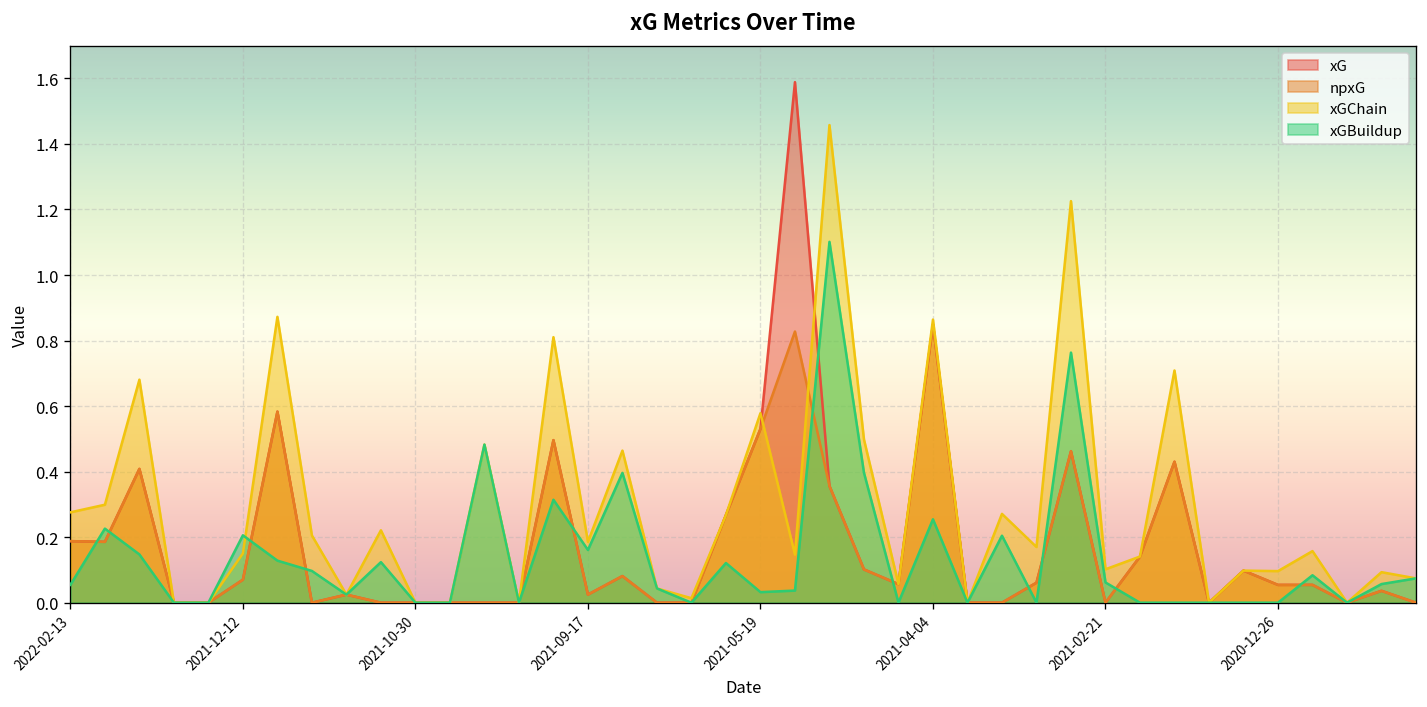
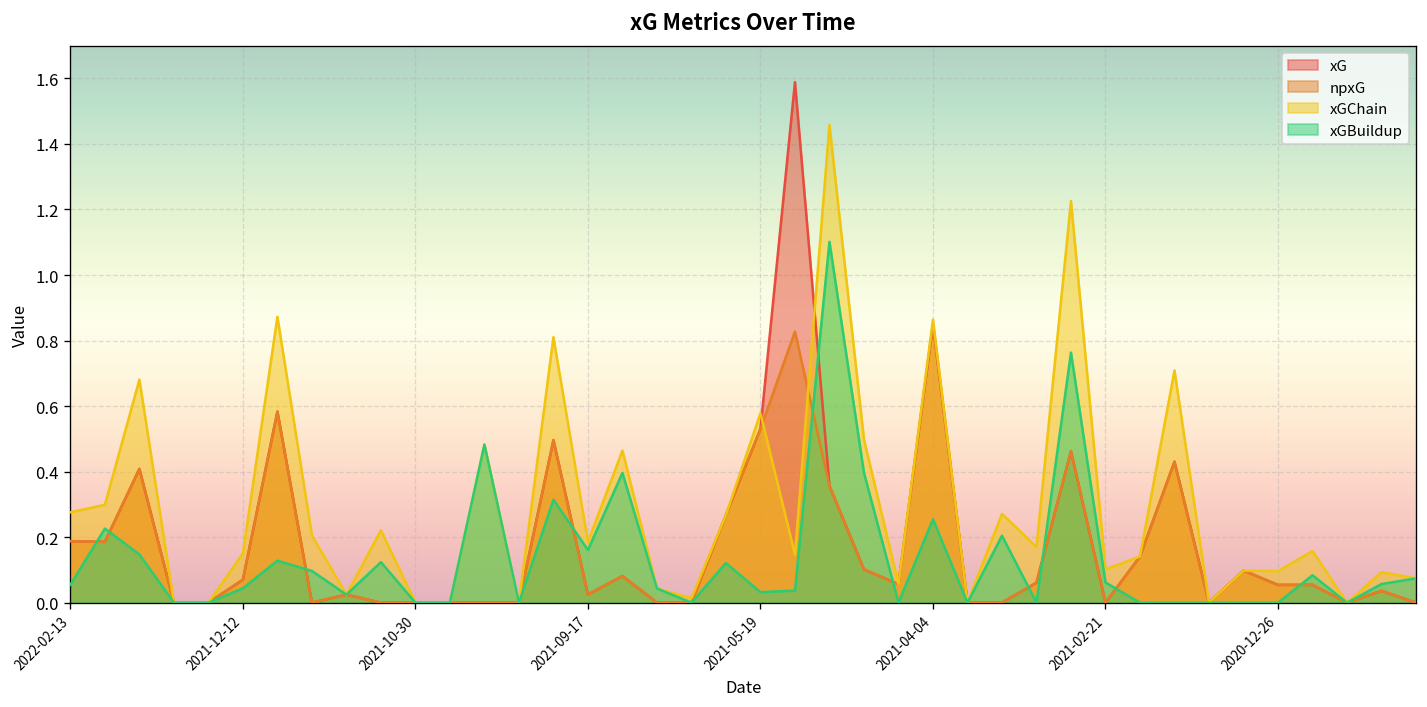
xGBuildup, 2021-12-12: 0.21 -> 0.04
